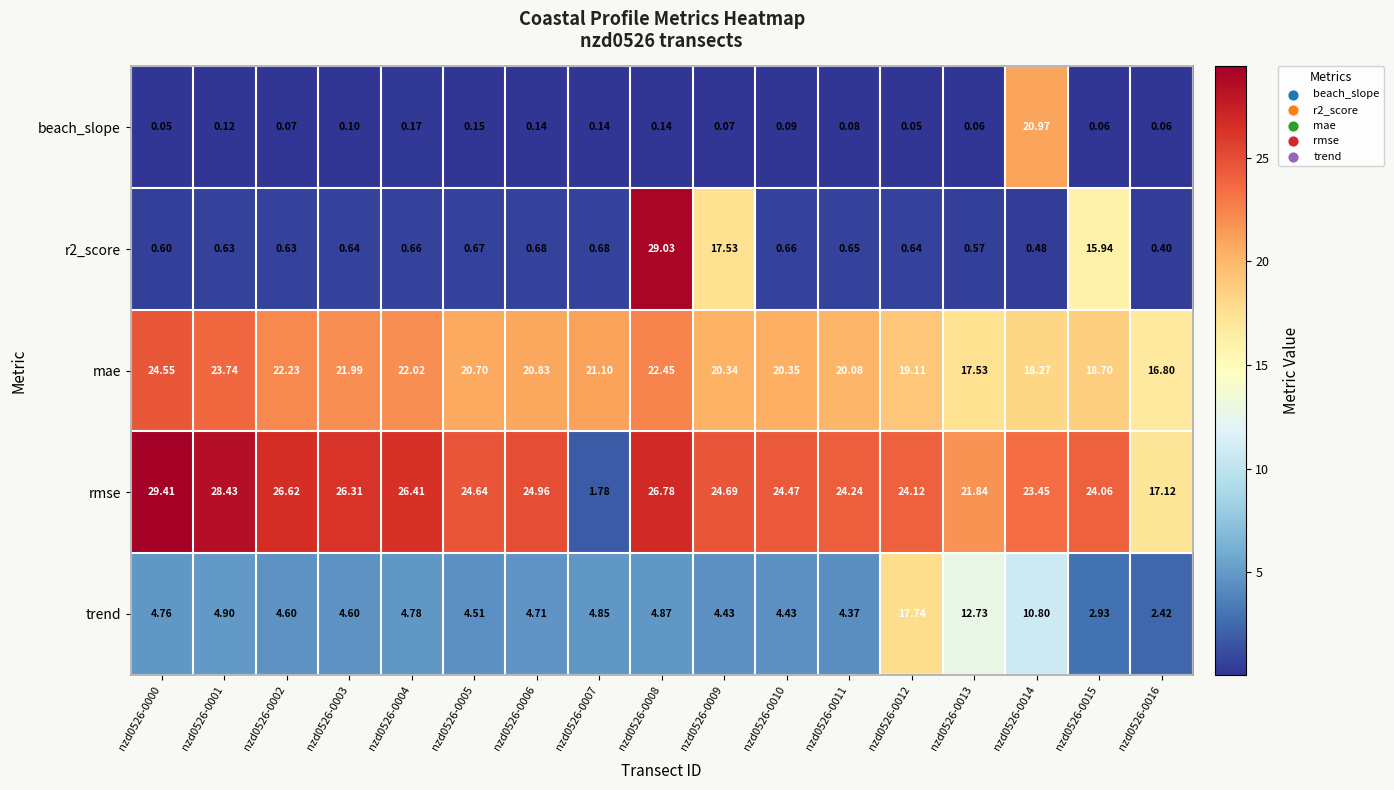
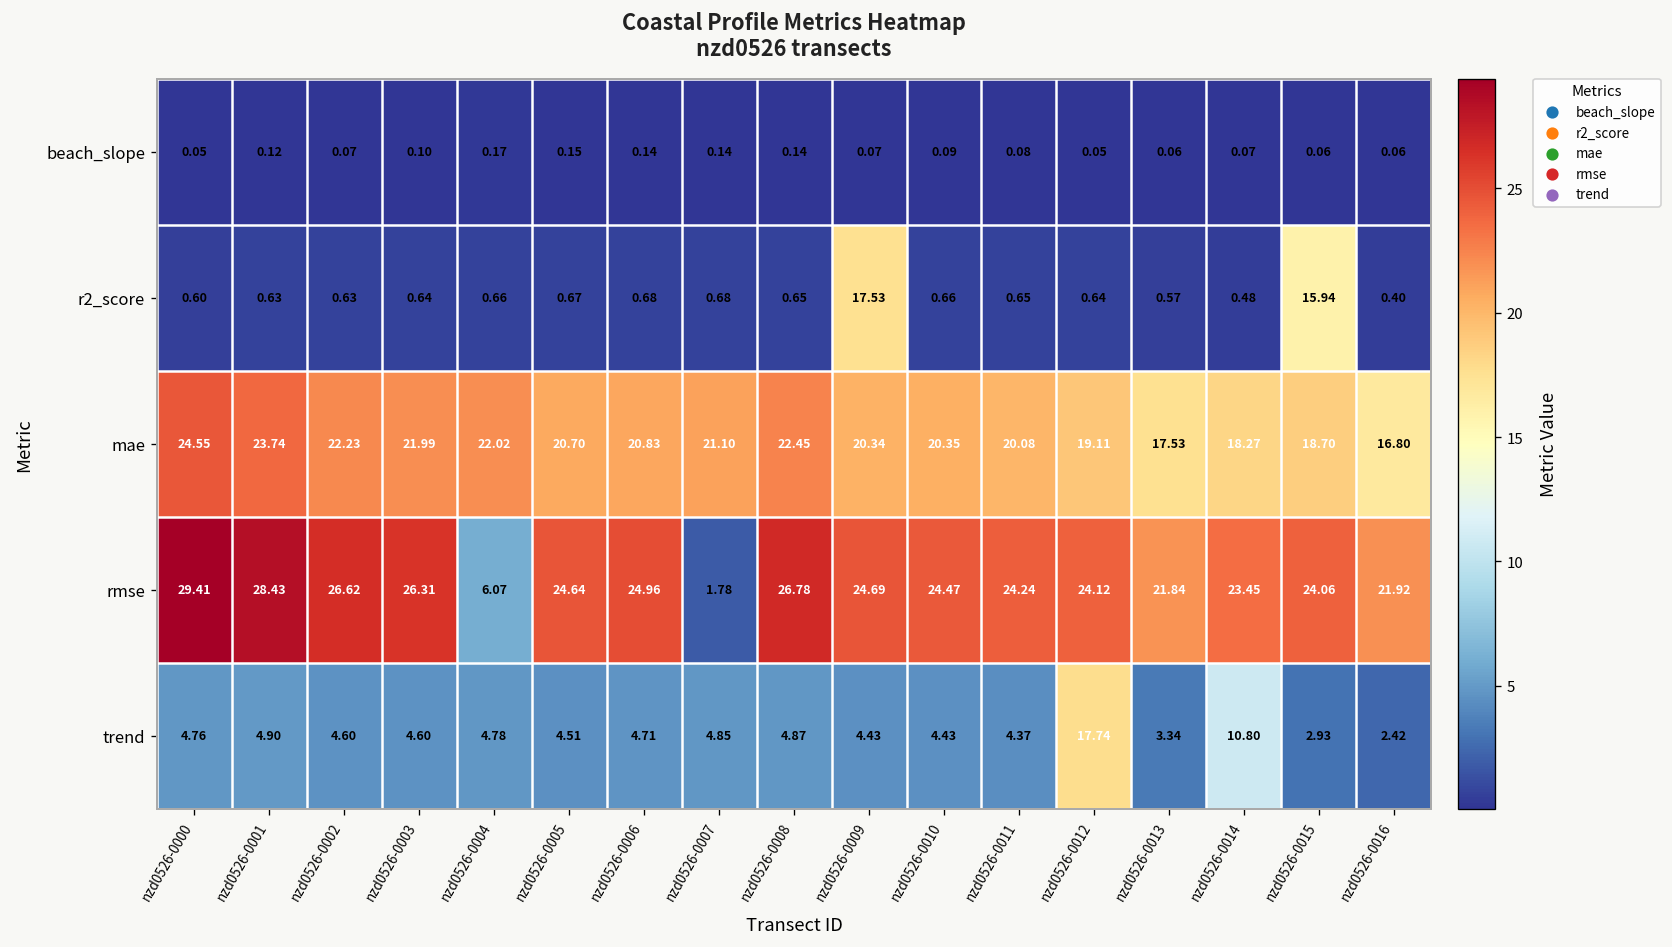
beach_slope, nzd0526-0014: 20.97 -> 0.07
r2_score, nzd0526-0008: 29.03 -> 0.65
rmse, nzd0526-0004: 26.41 -> 6.07
rmse, nzd0526-0016: 17.12 -> 21.92
trend, nzd0526-0013: 12.73 -> 3.34
